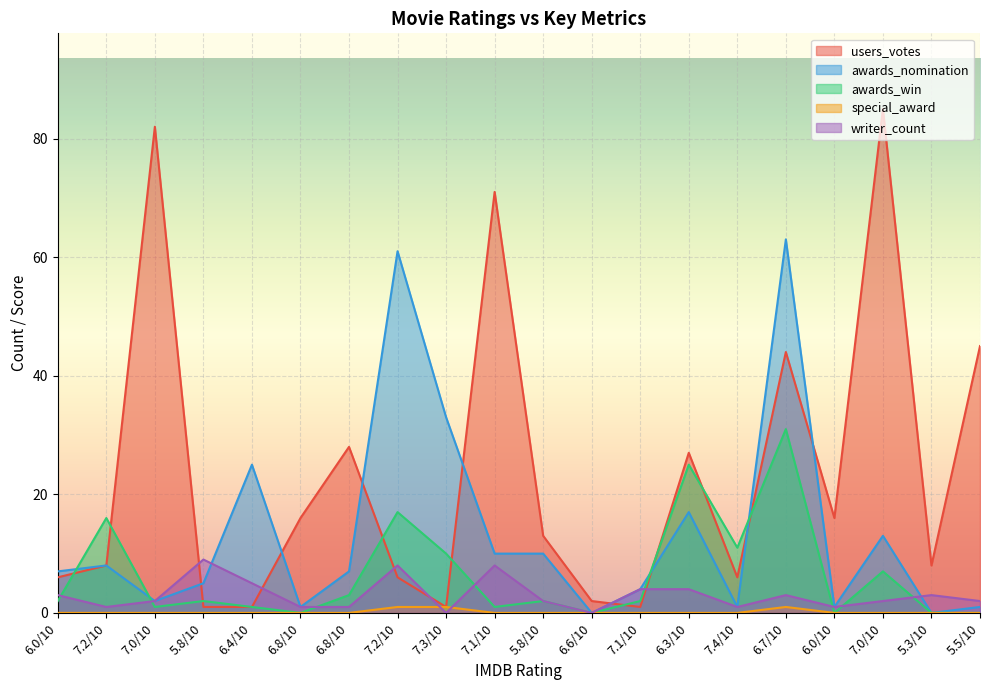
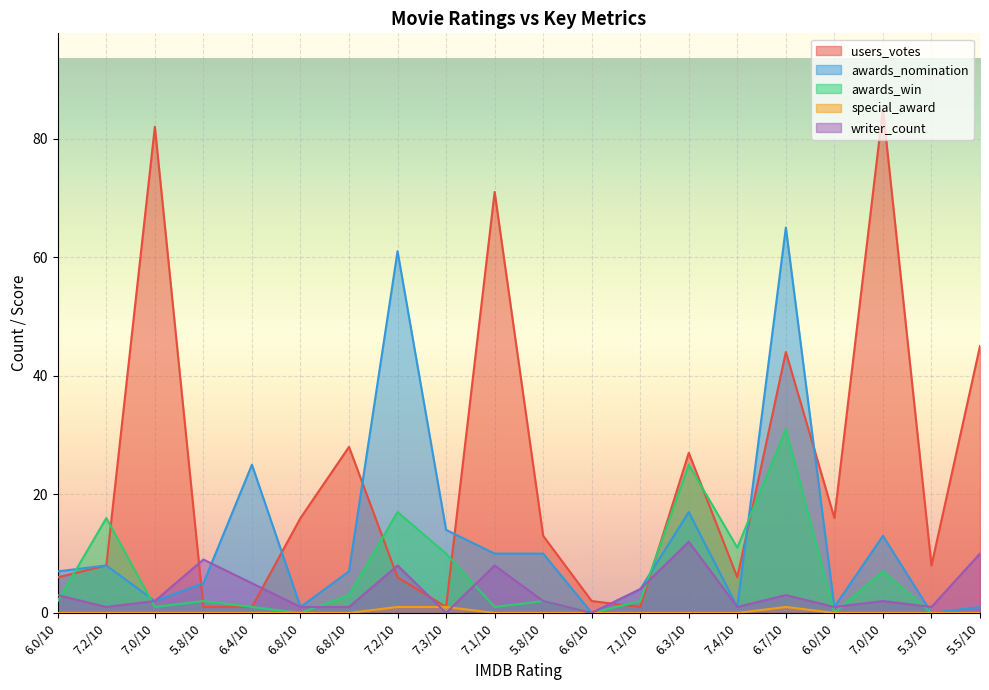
awards_nomination, 7.3/10: 33 -> 14
writer_count, 6.3/10: 4 -> 12
awards_nomination, 6.7/10: 63 -> 65
writer_count, 5.3/10: 3 -> 1
writer_count, 5.5/10: 2 -> 10
